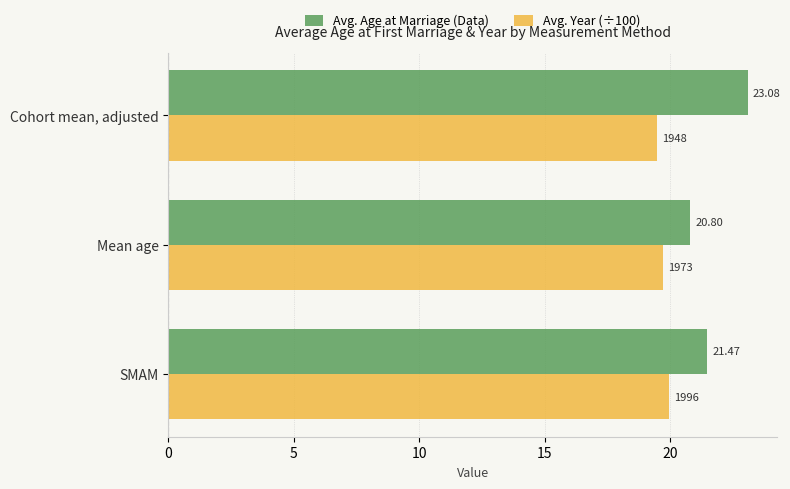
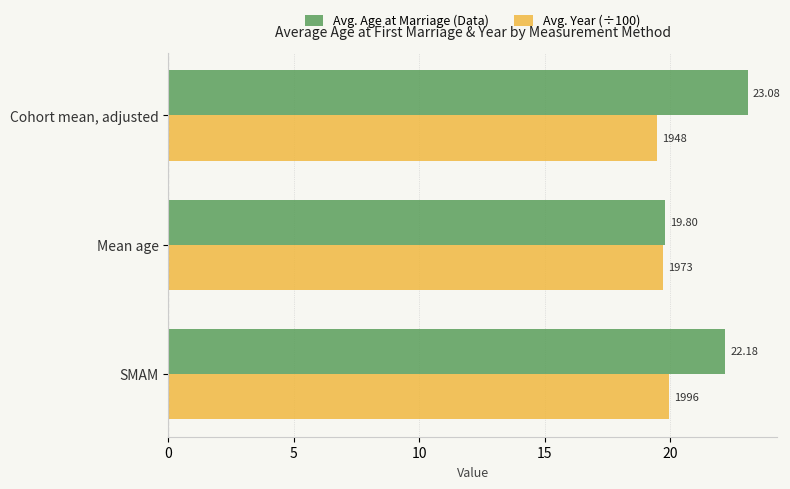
Avg. Age at Marriage (Data), Mean age: 20.80 -> 19.80
Avg. Age at Marriage (Data), SMAM: 21.47 -> 22.18
